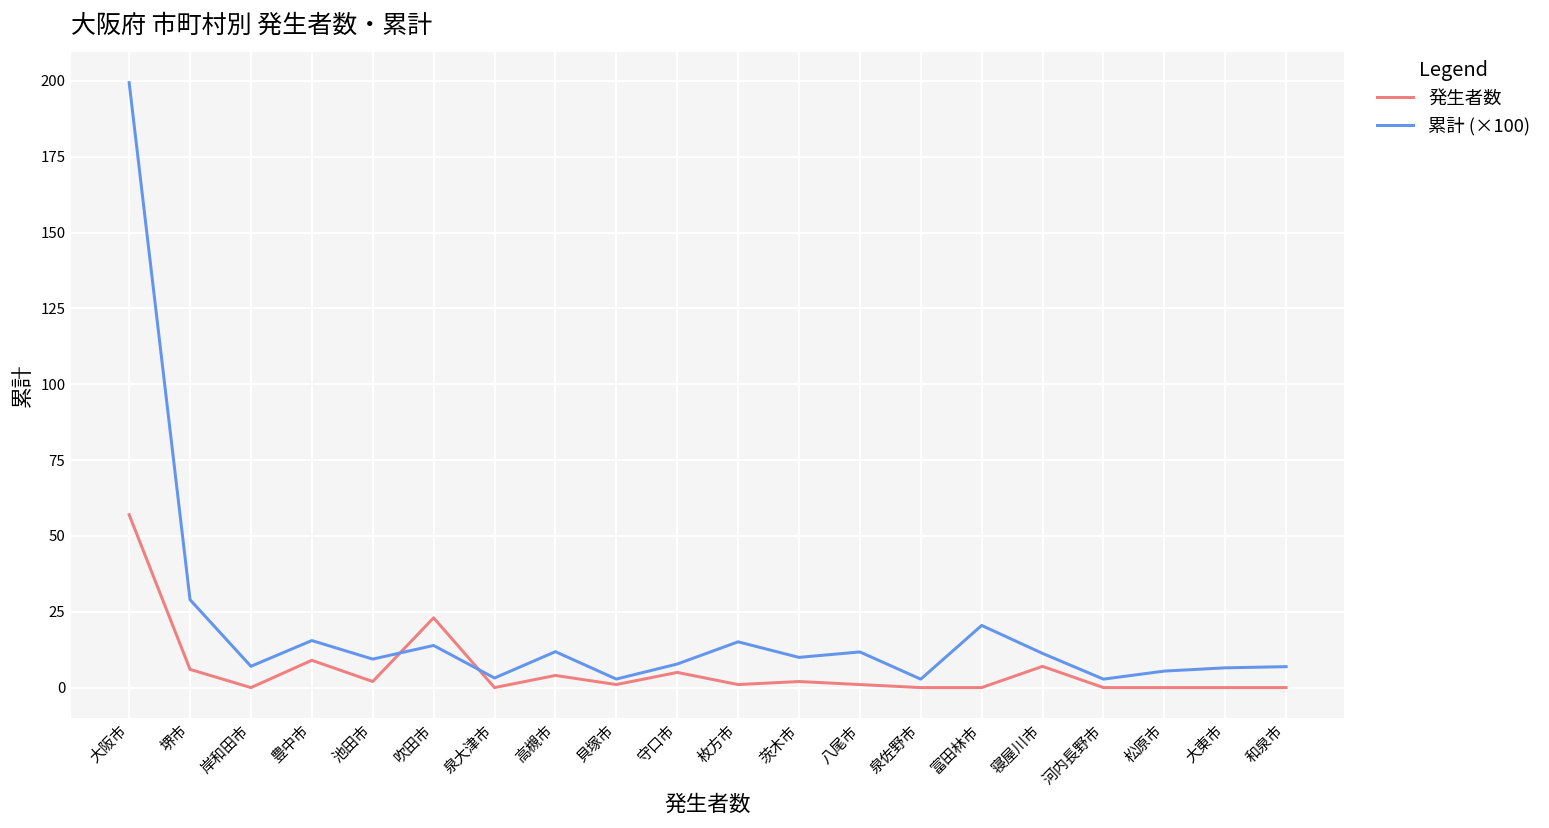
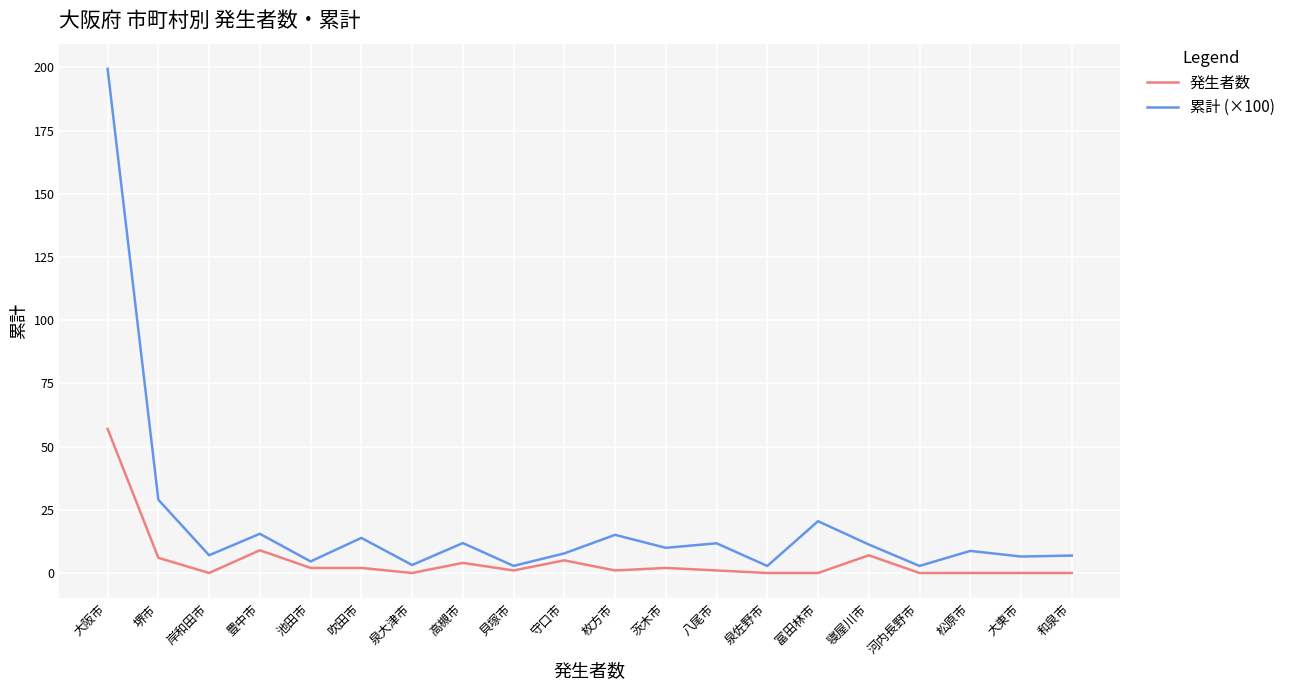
累計 (×100), 池田市: 9 -> 5
発生者数, 吹田市: 23 -> 2
累計 (×100), 松原市: 5 -> 9
